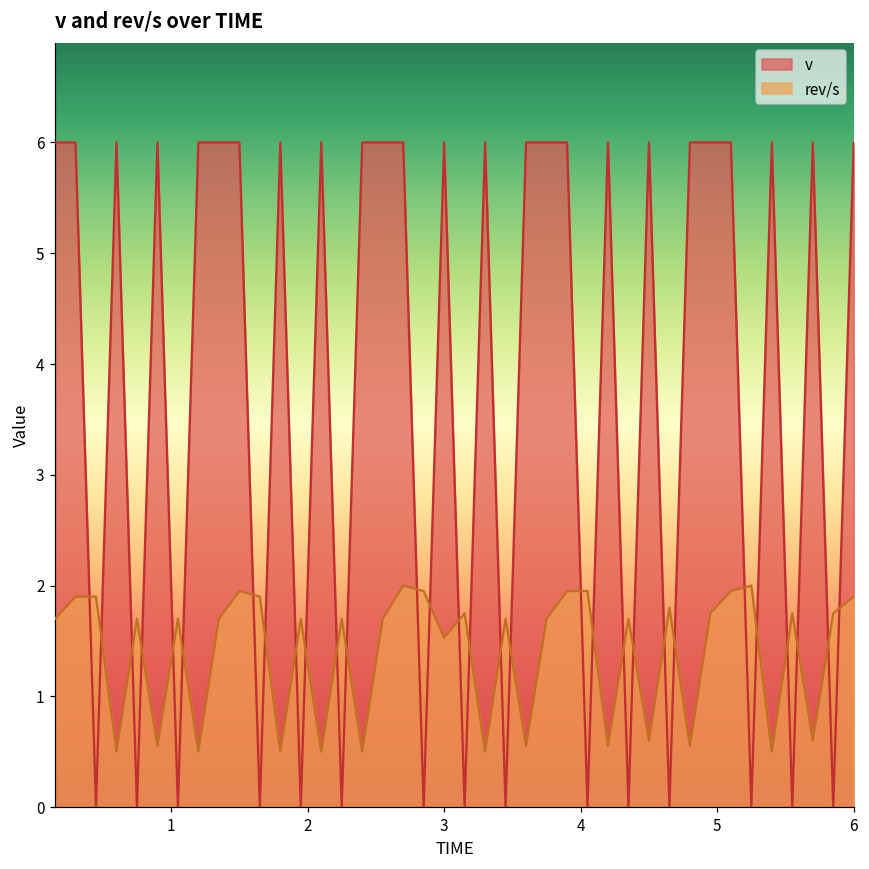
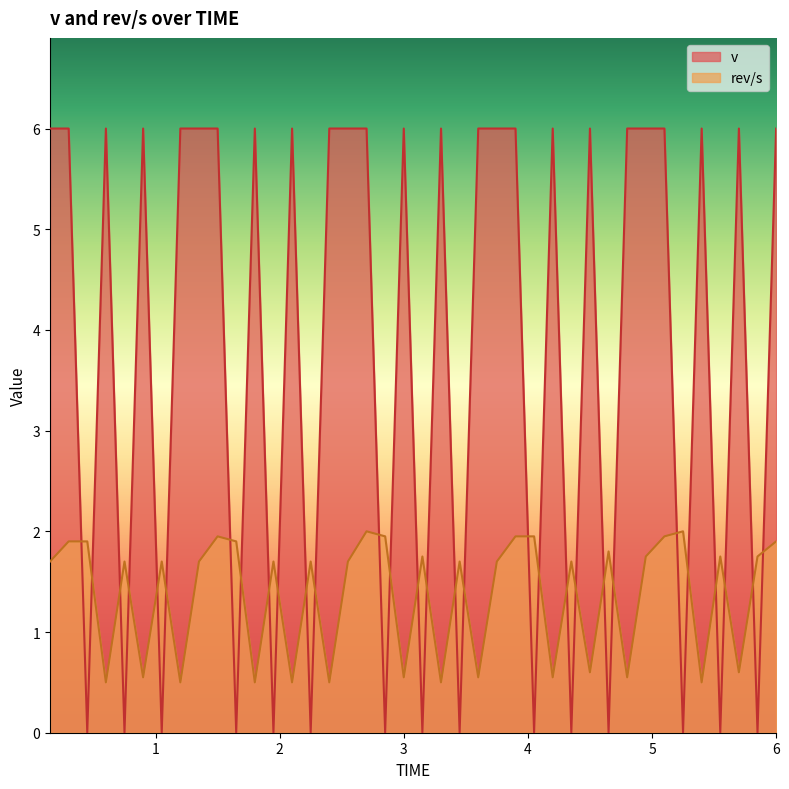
rev/s, 3: 1.53 -> 0.55
